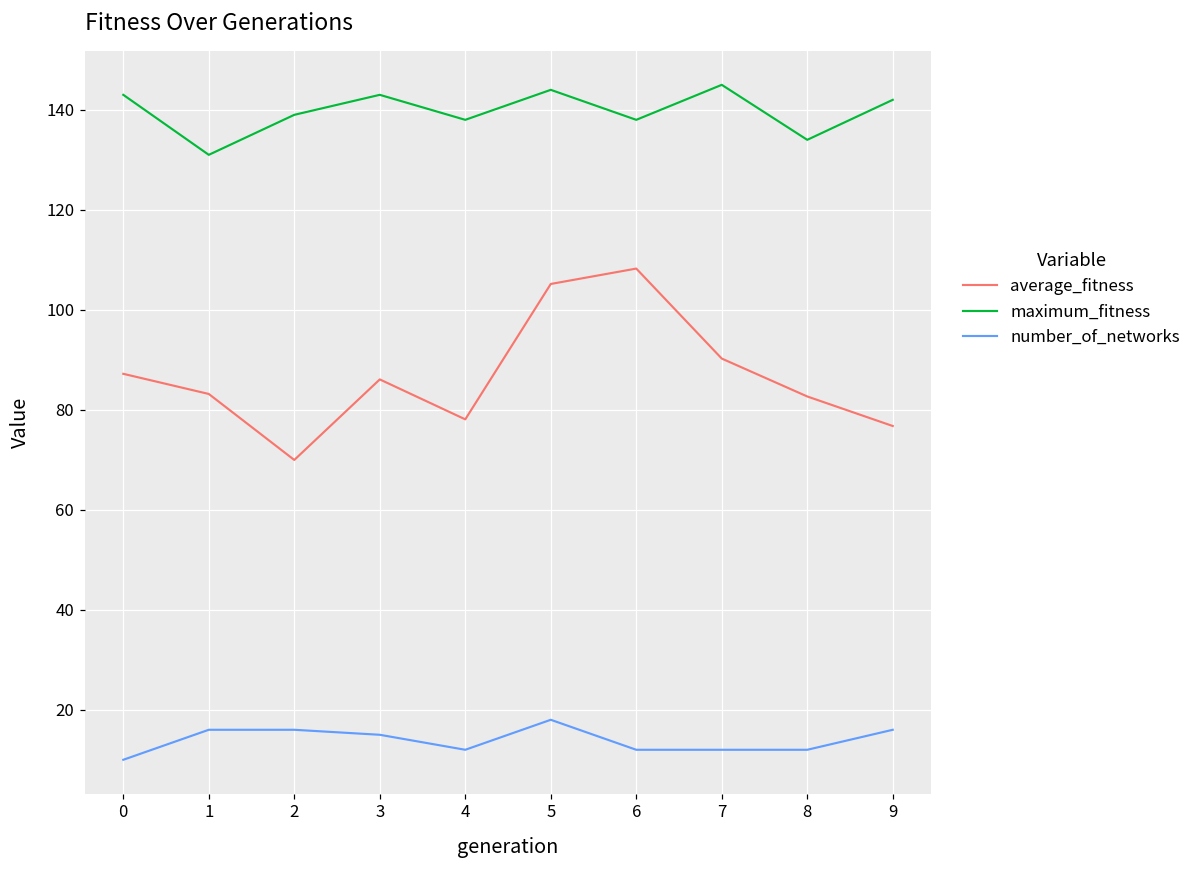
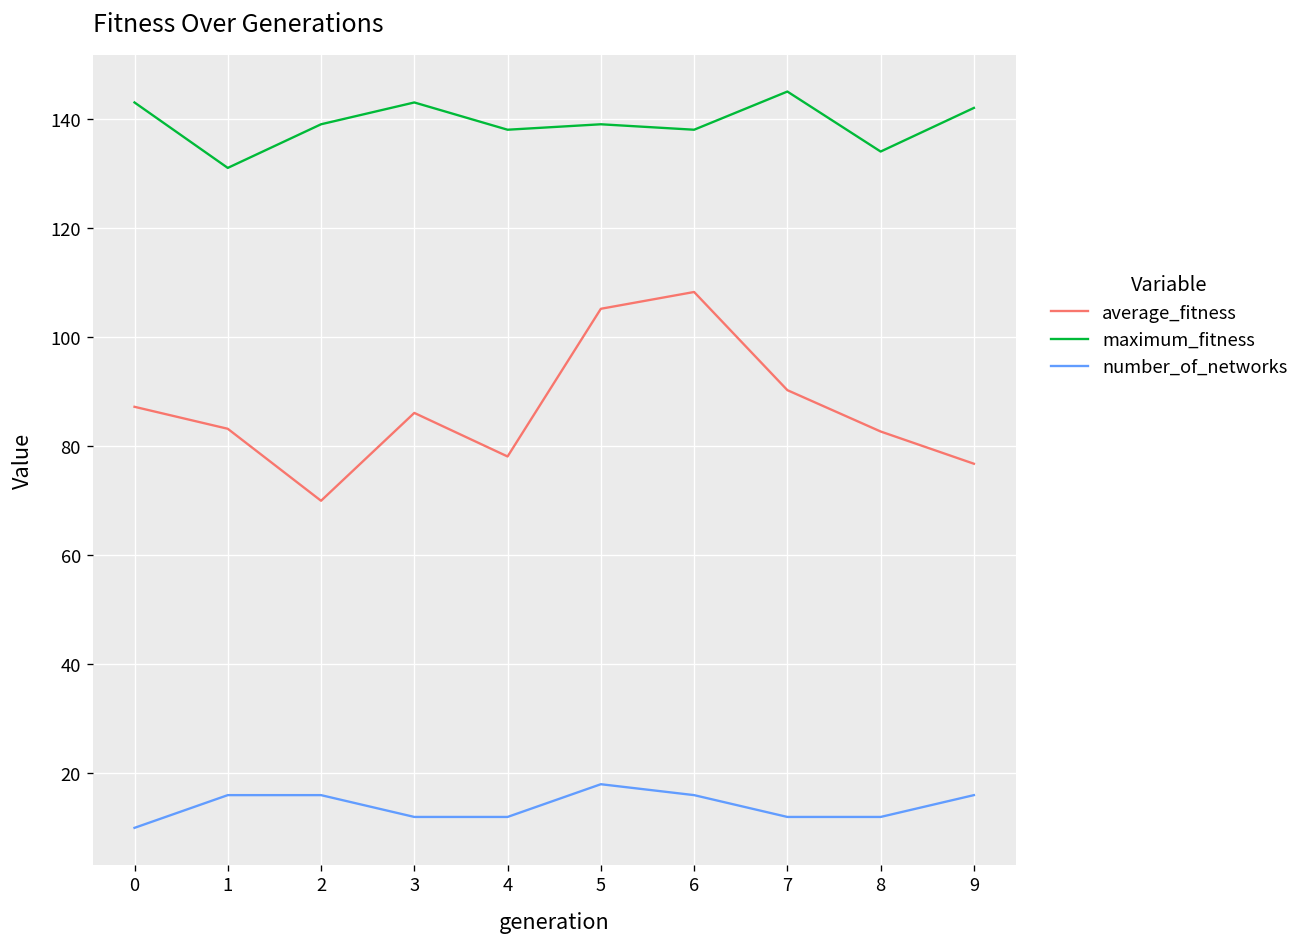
number_of_networks, 3: 15 -> 12
maximum_fitness, 5: 144 -> 139
number_of_networks, 6: 12 -> 16
